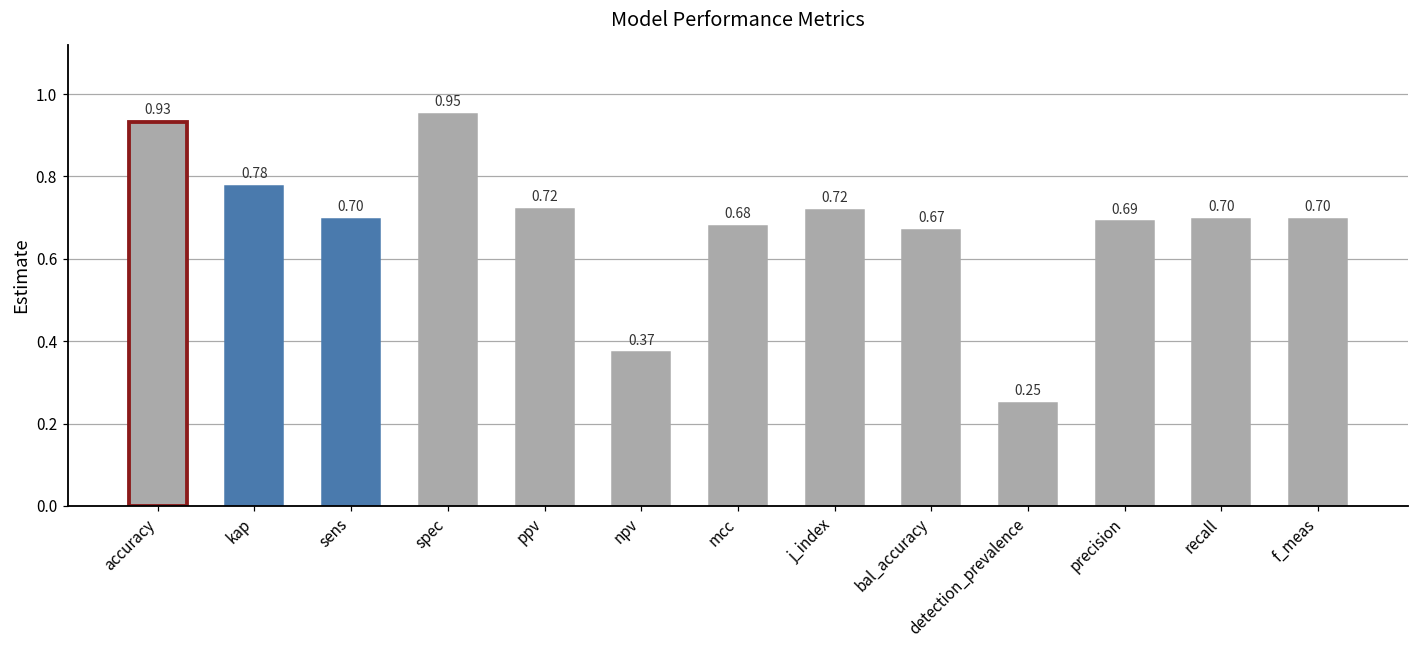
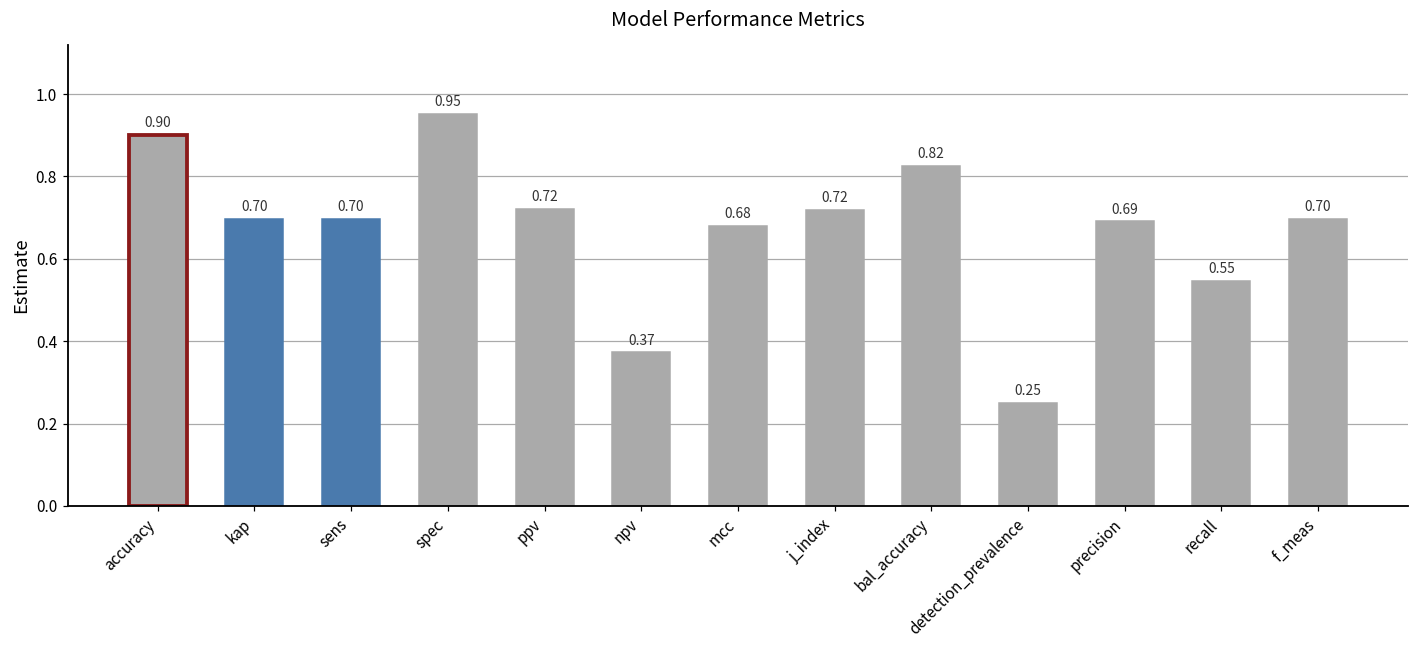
accuracy: 0.93 -> 0.90
kap: 0.78 -> 0.70
bal_accuracy: 0.67 -> 0.82
recall: 0.70 -> 0.55
